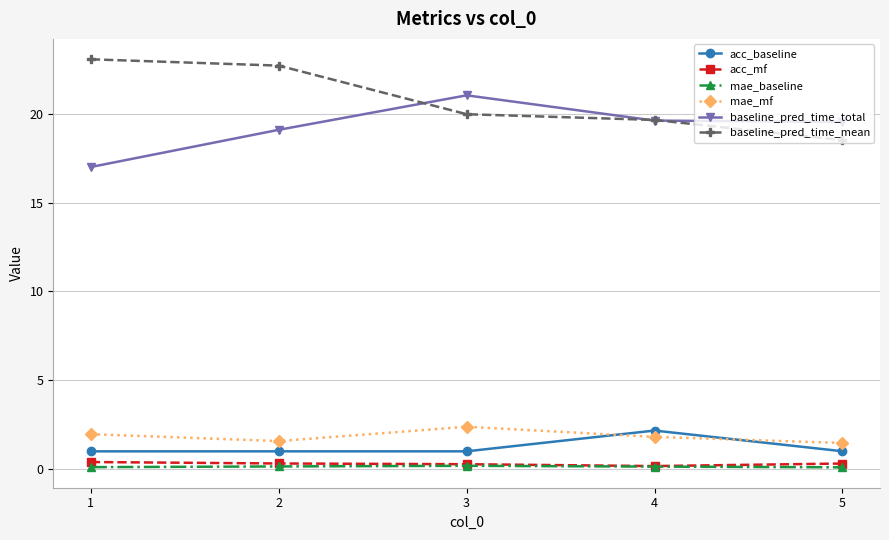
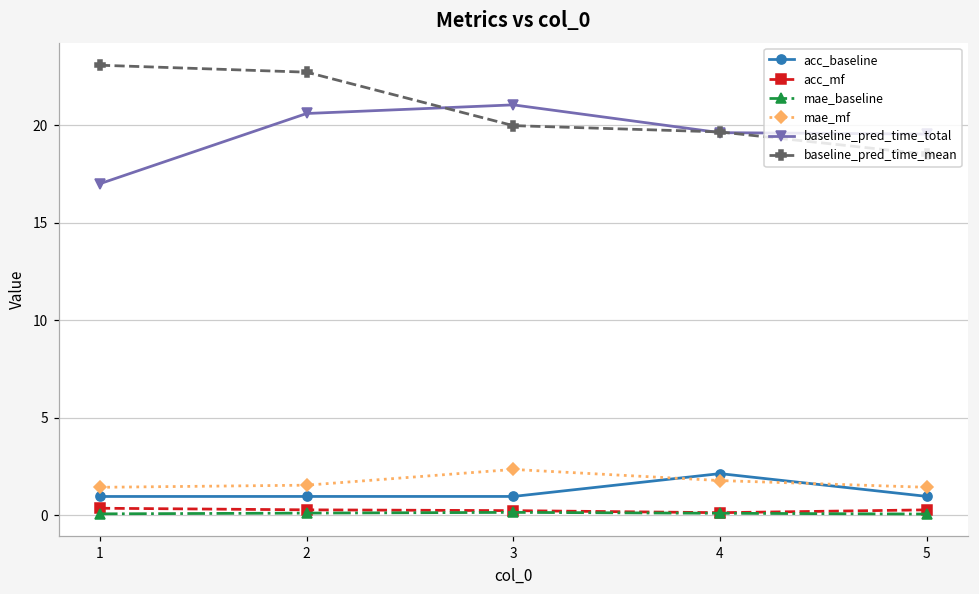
mae_mf, 1: 1.9 -> 1.4
baseline_pred_time_total, 2: 19.1 -> 20.6
